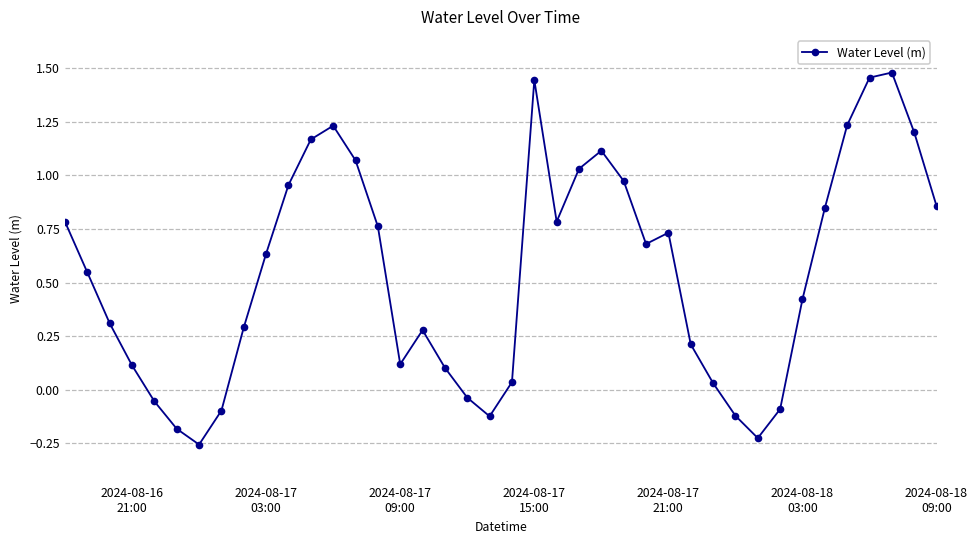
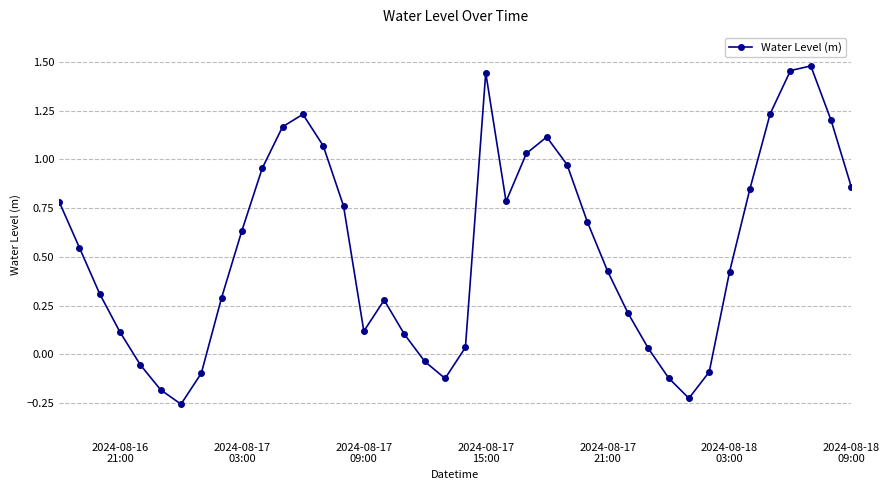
2024-08-17 21:00: 0.73 -> 0.43
